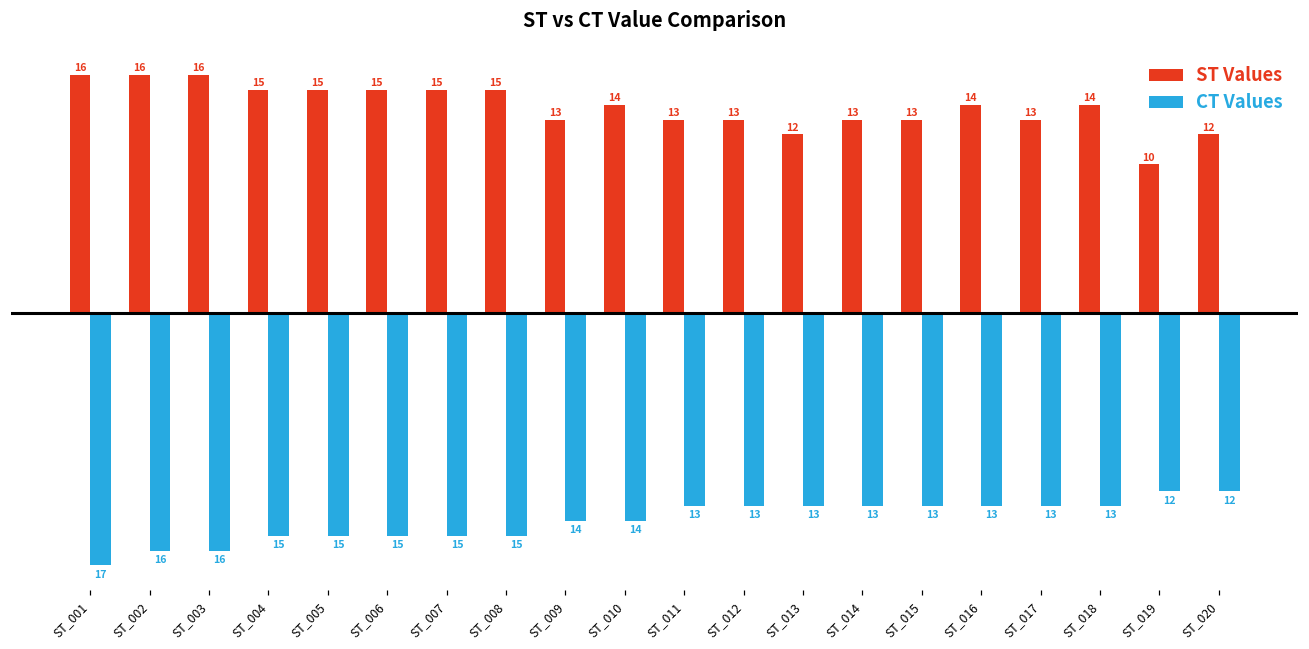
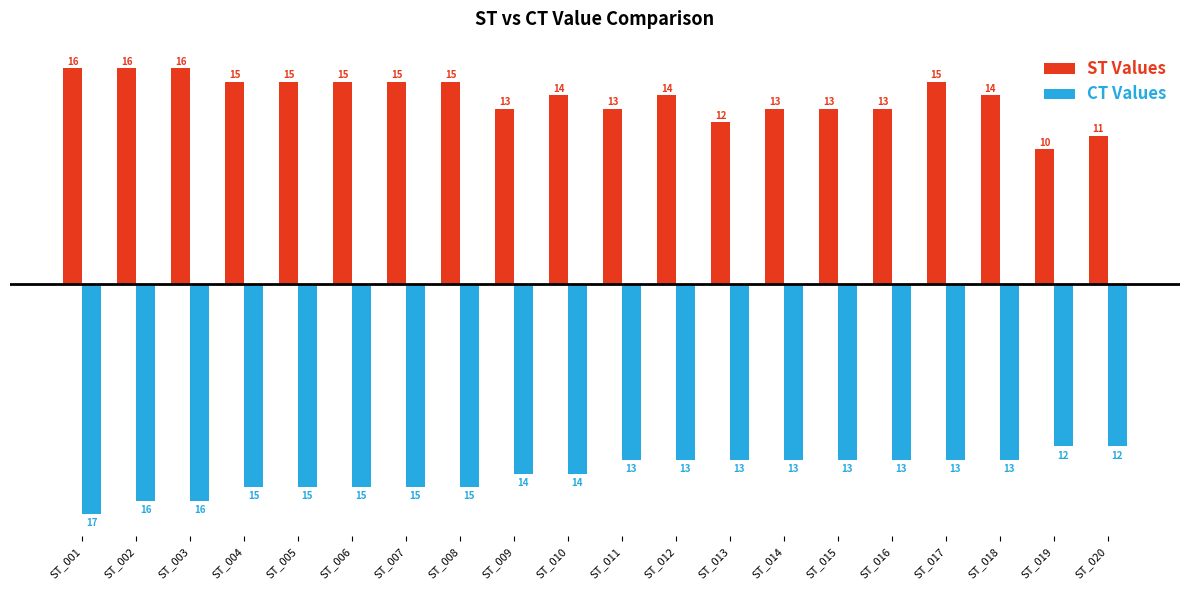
ST Values, ST_012: 13 -> 14
ST Values, ST_016: 14 -> 13
ST Values, ST_017: 13 -> 15
ST Values, ST_020: 12 -> 11
